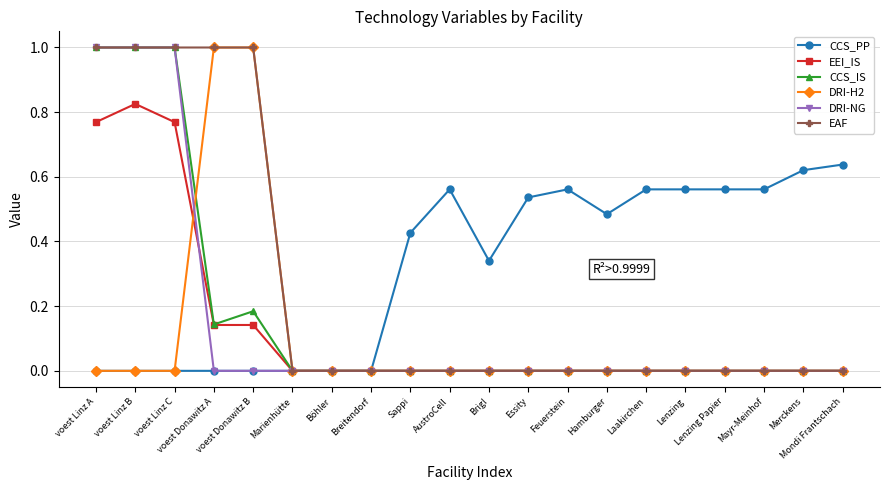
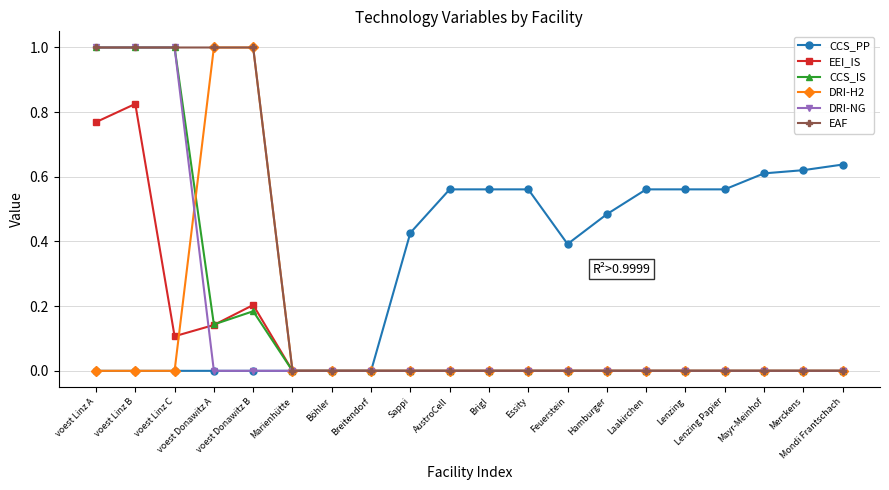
EEI_IS, voest Linz C: 0.77 -> 0.11
EEI_IS, voest Donawitz B: 0.14 -> 0.20
CCS_PP, Brigl: 0.34 -> 0.56
CCS_PP, Essity: 0.54 -> 0.56
CCS_PP, Feuerstein: 0.56 -> 0.39
CCS_PP, Mayr-Meinhof: 0.56 -> 0.61
